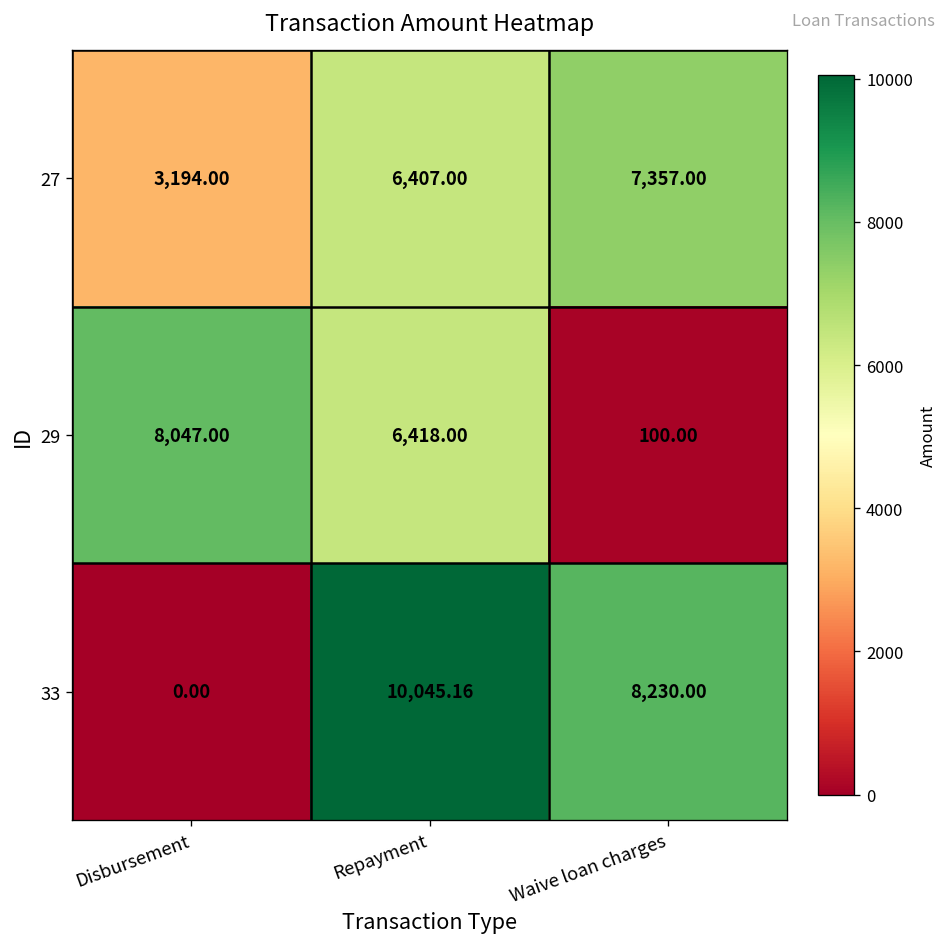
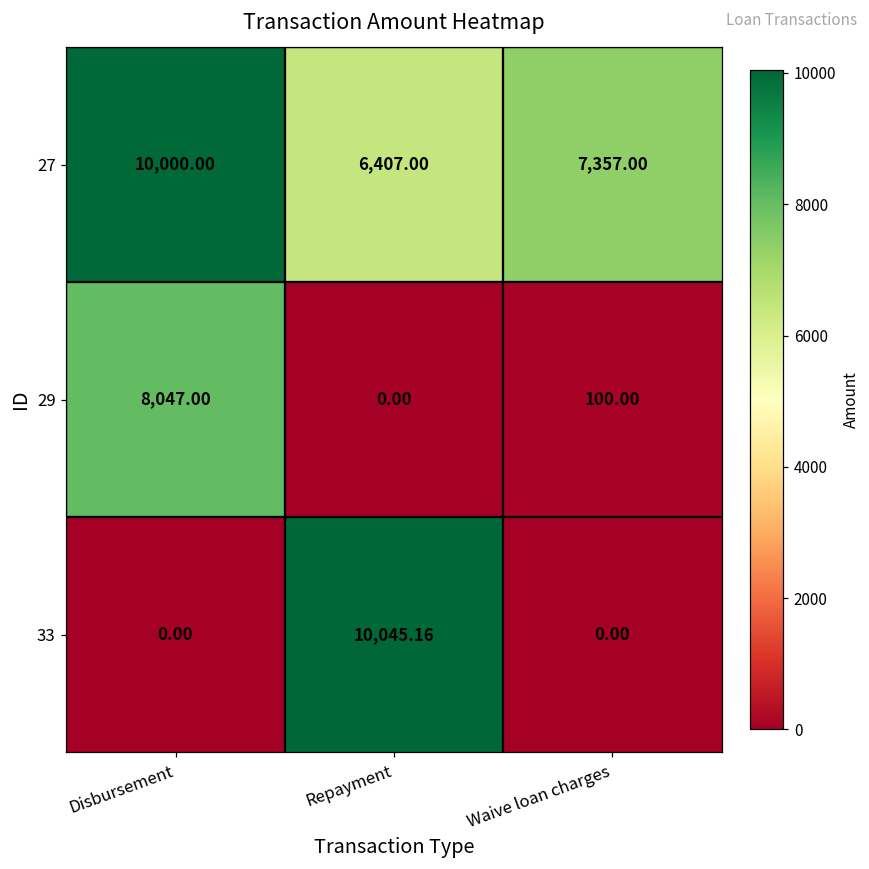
27, Disbursement: 3,194.00 -> 10,000.00
29, Repayment: 6,418.00 -> 0.00
33, Waive loan charges: 8,230.00 -> 0.00
